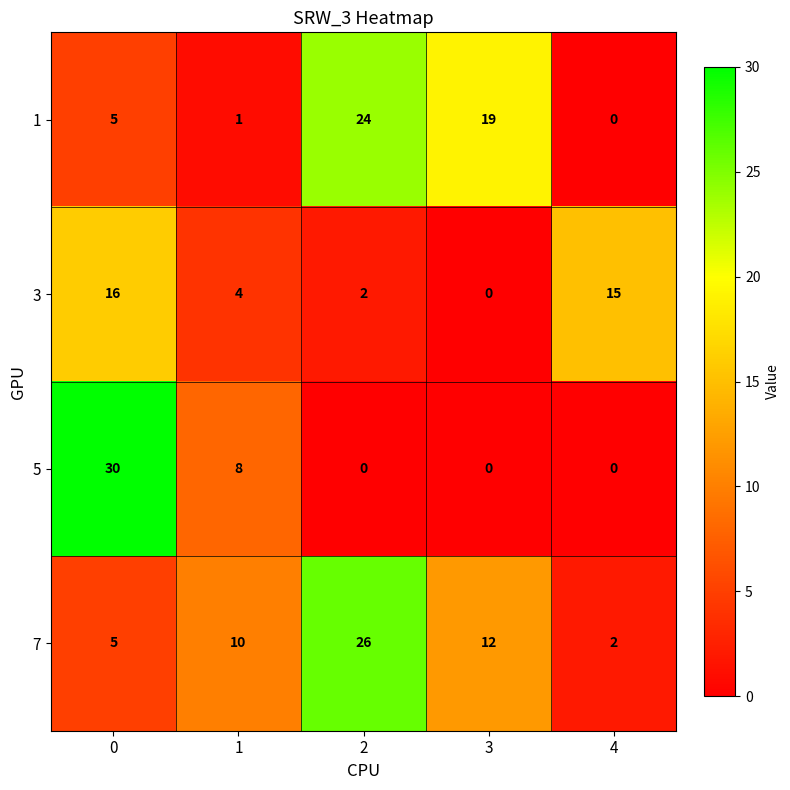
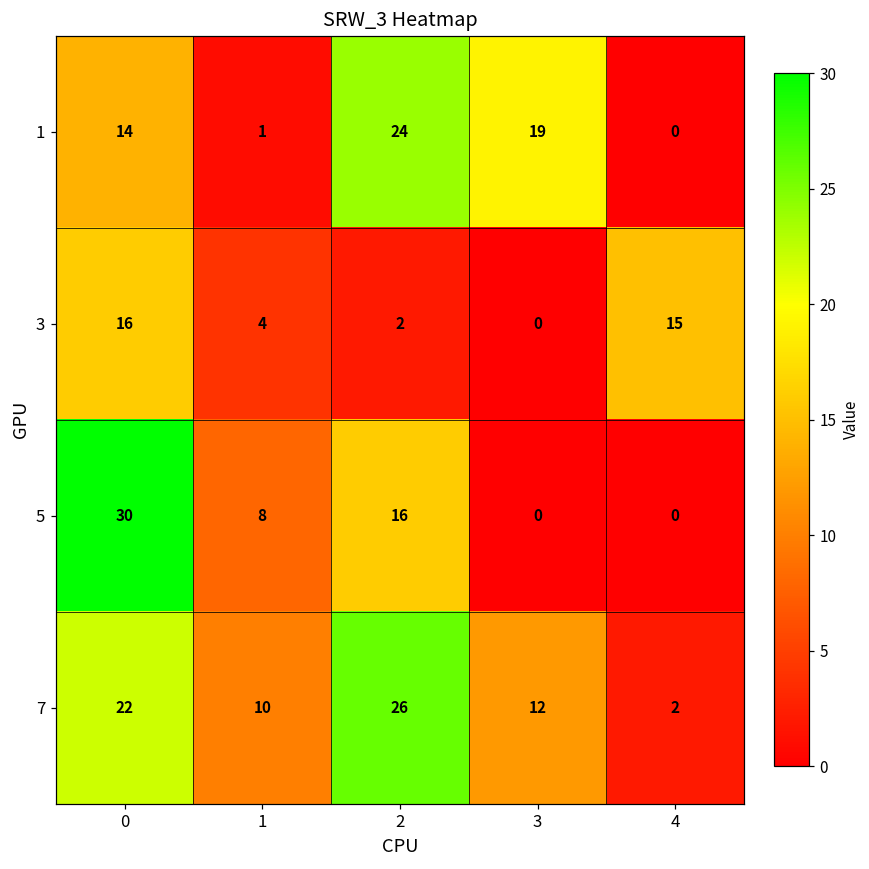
1, 0: 5 -> 14
5, 2: 0 -> 16
7, 0: 5 -> 22
